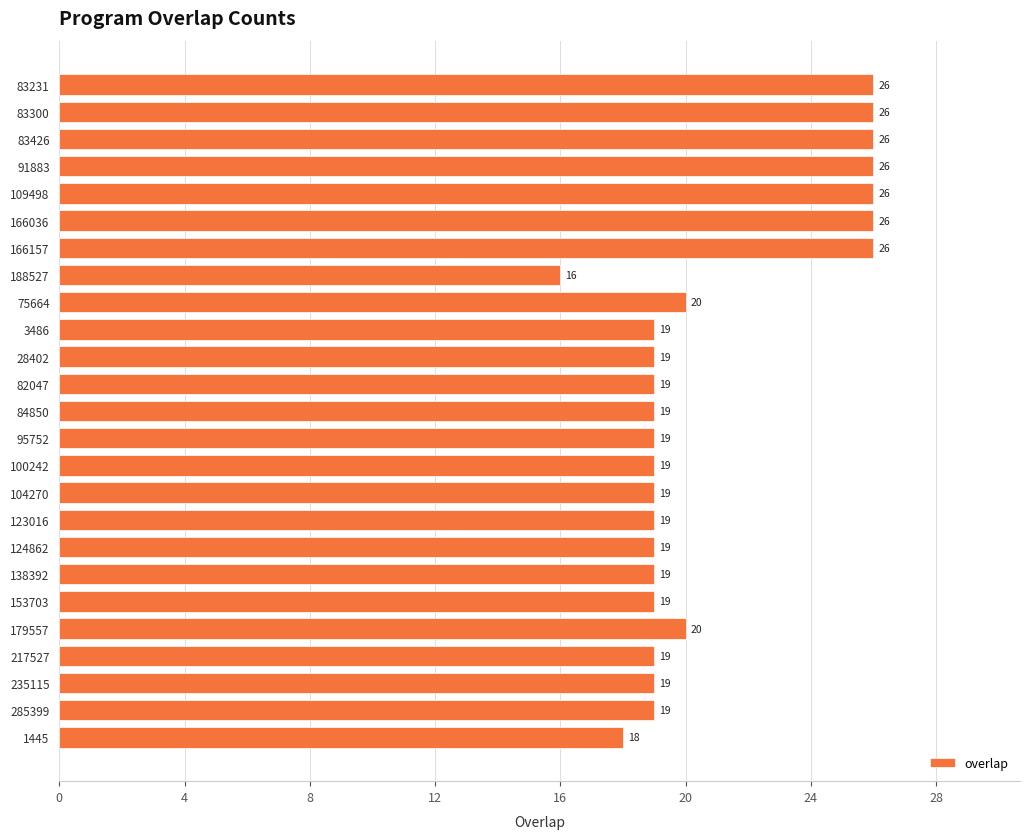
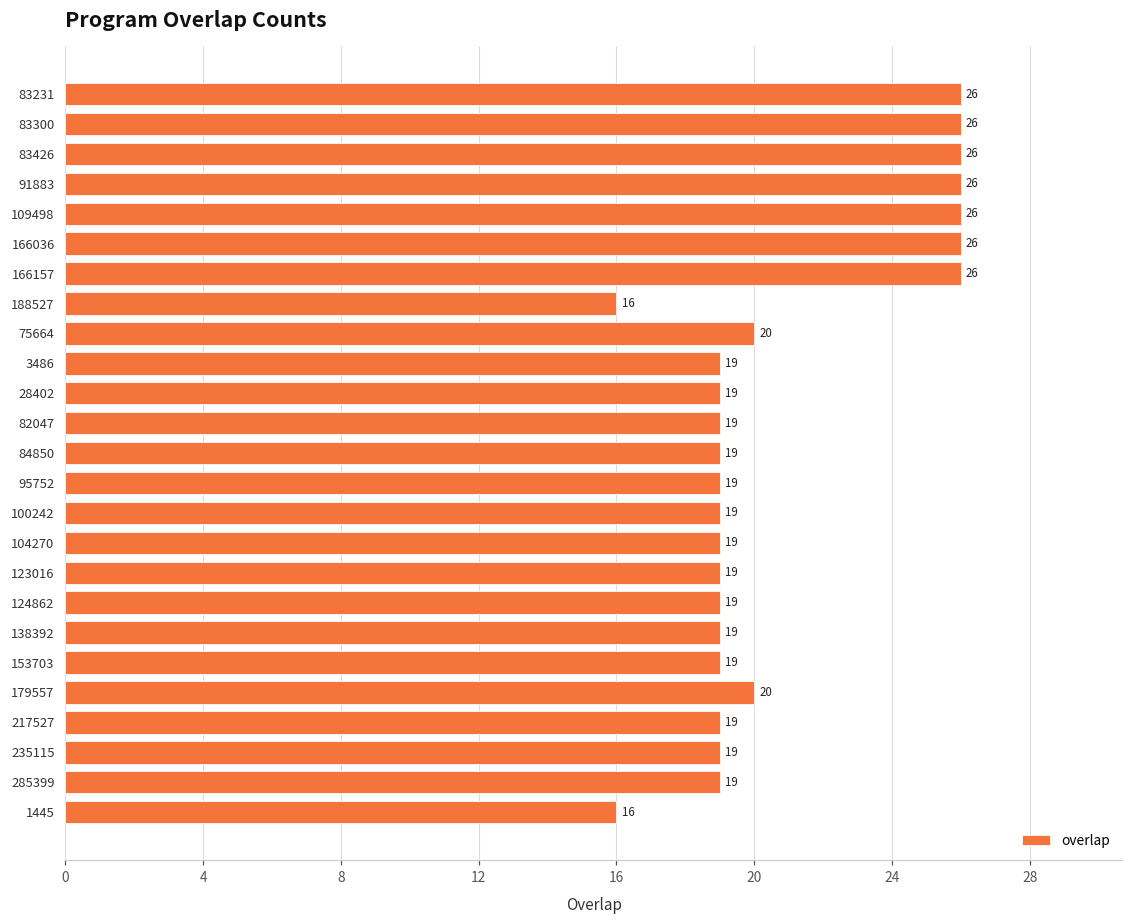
1445: 18 -> 16
